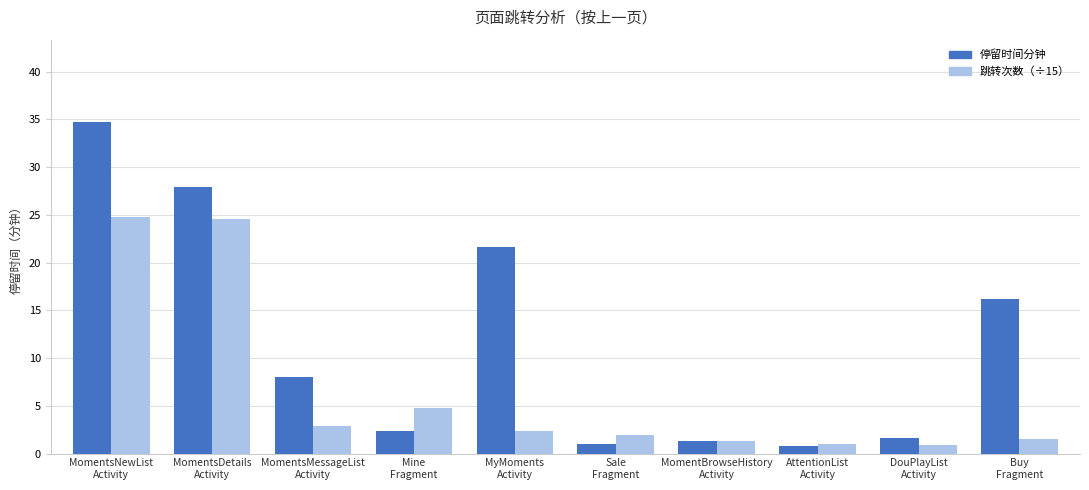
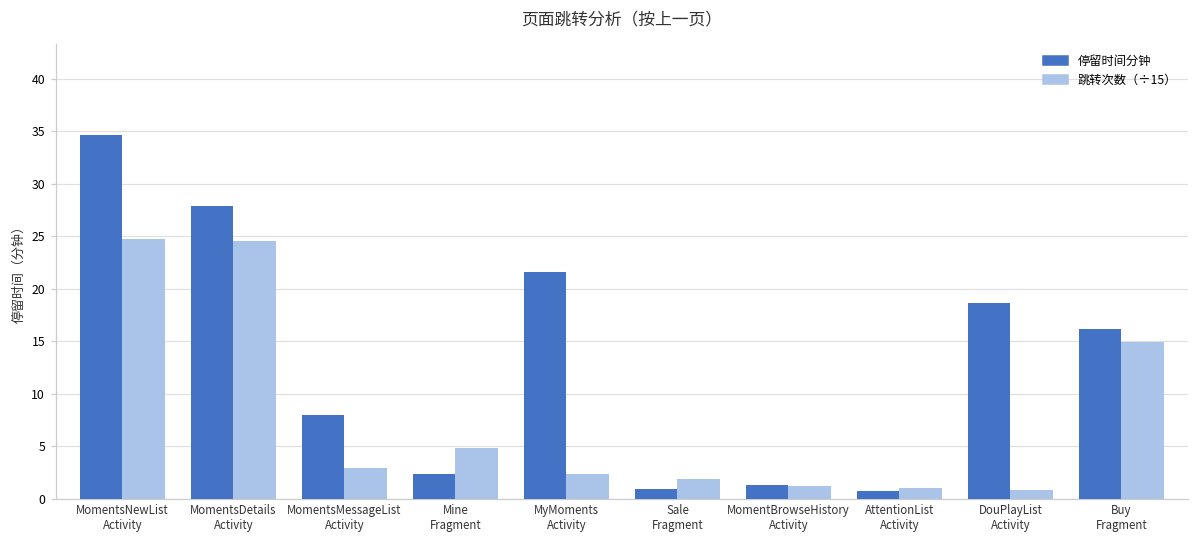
停留时间分钟, DouPlayList Activity: 2 -> 19
跳转次数（÷15）, Buy Fragment: 2 -> 15
